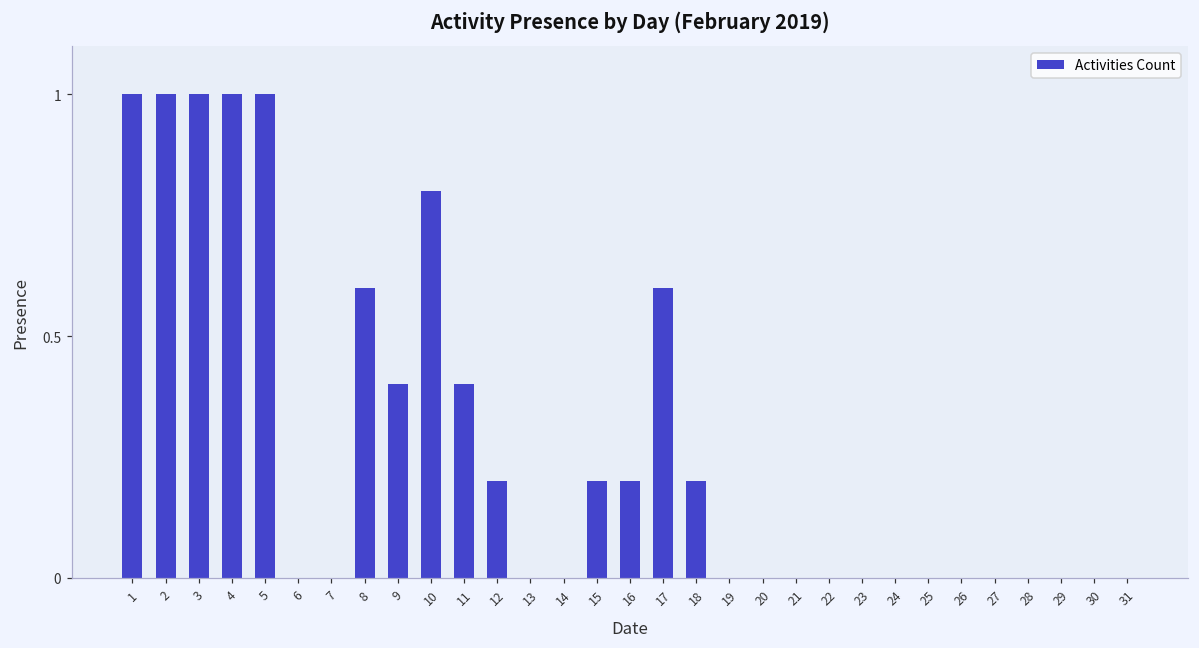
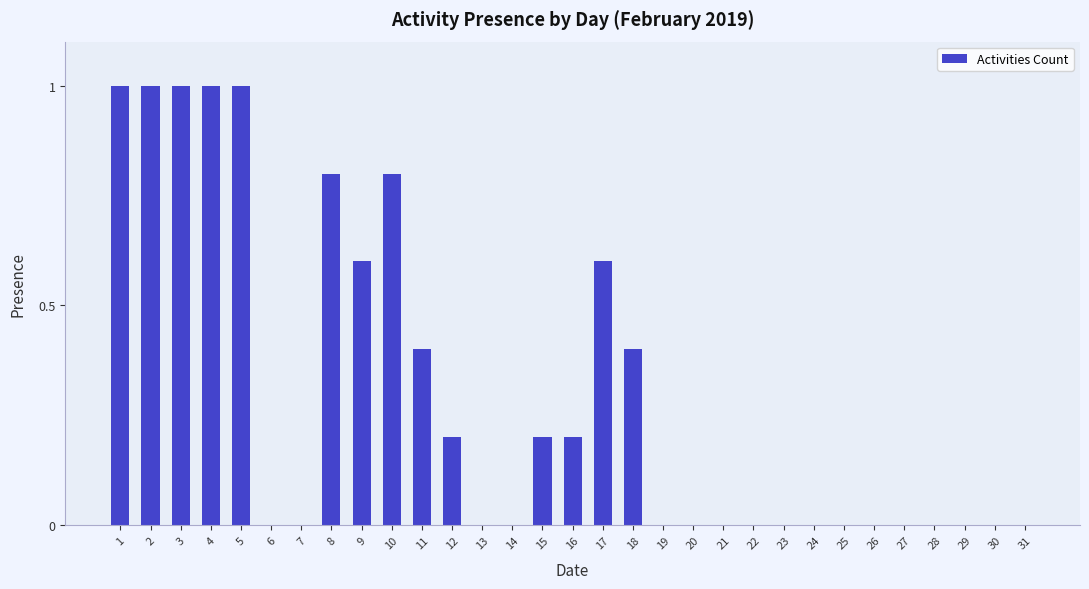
8: 0.60 -> 0.80
9: 0.40 -> 0.60
18: 0.20 -> 0.40
